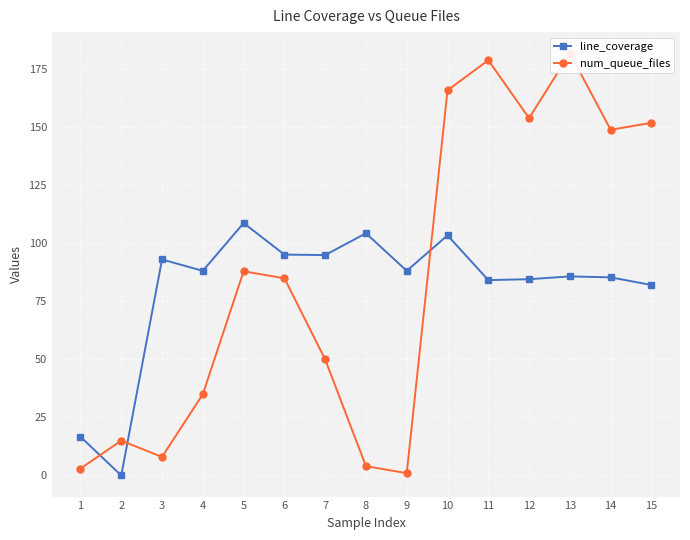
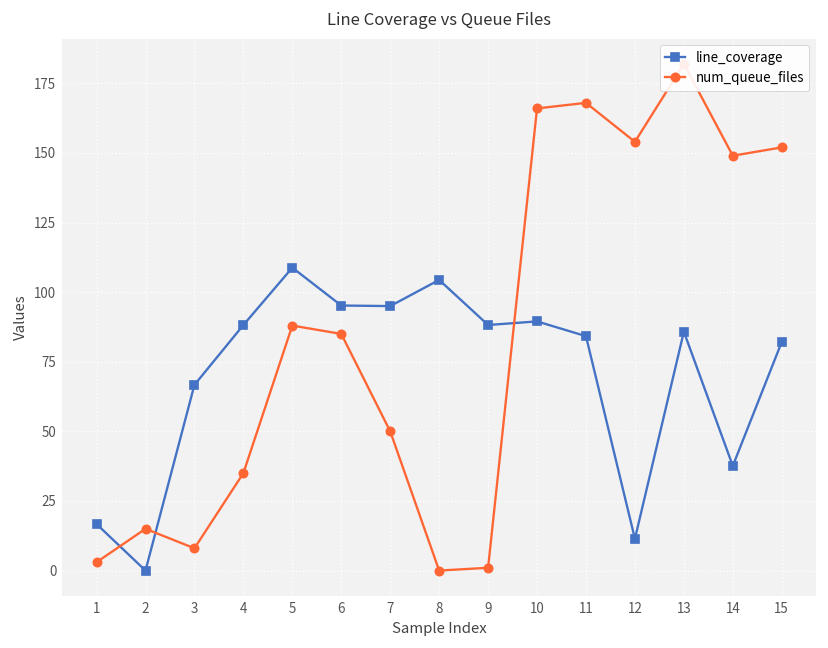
line_coverage, 3: 93 -> 67
num_queue_files, 8: 4 -> 0
line_coverage, 10: 104 -> 90
num_queue_files, 11: 179 -> 168
line_coverage, 12: 85 -> 11
line_coverage, 14: 85 -> 38
